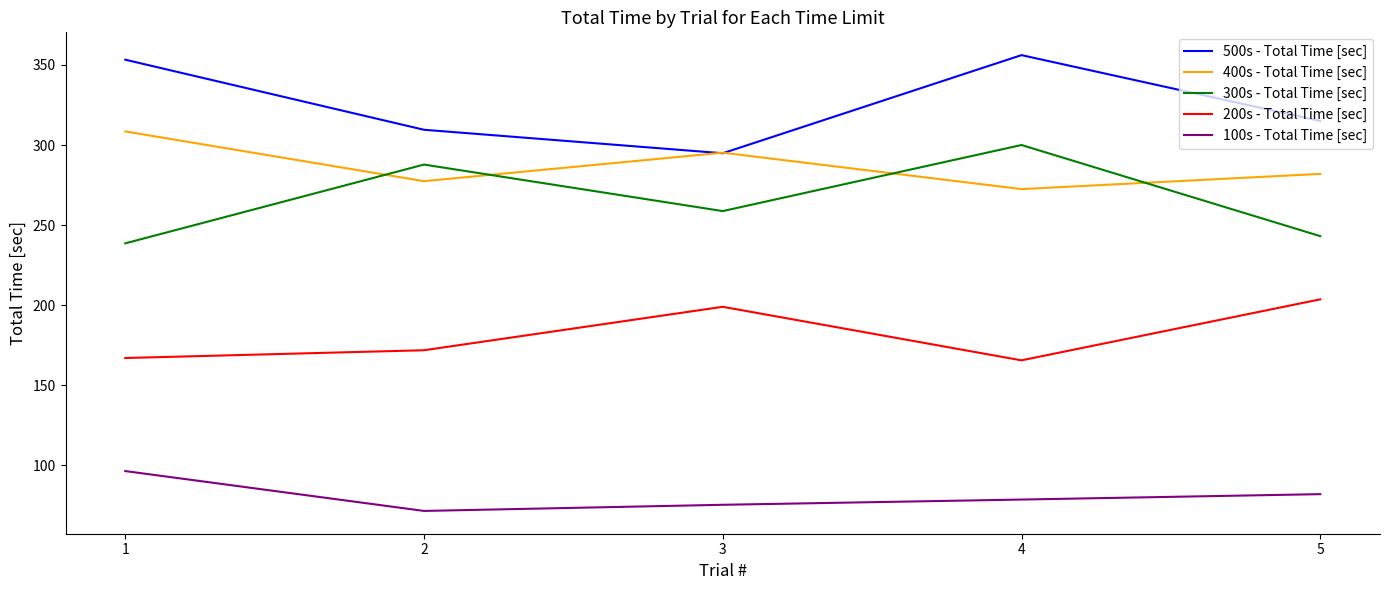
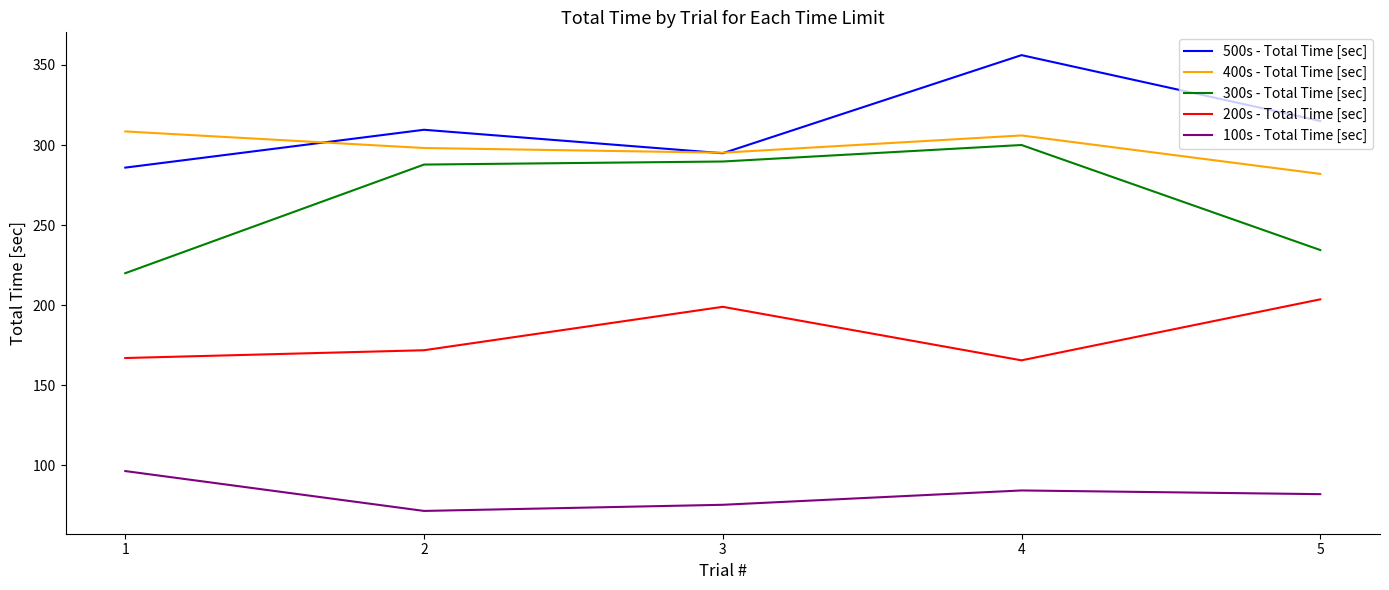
500s - Total Time [sec], 1: 353 -> 286
300s - Total Time [sec], 1: 239 -> 220
400s - Total Time [sec], 2: 277 -> 298
300s - Total Time [sec], 3: 259 -> 290
400s - Total Time [sec], 4: 272 -> 306
100s - Total Time [sec], 4: 79 -> 84
300s - Total Time [sec], 5: 243 -> 234
